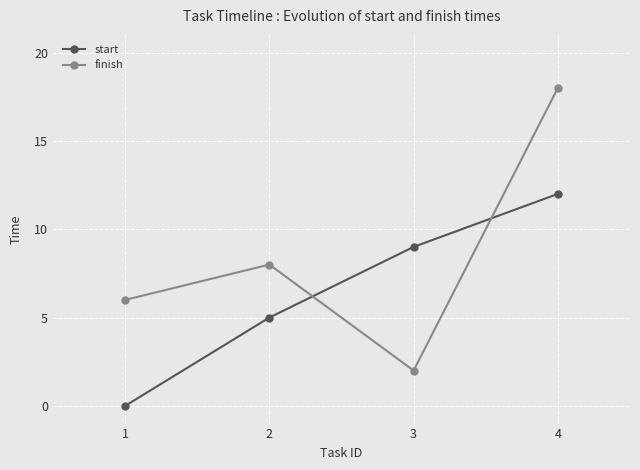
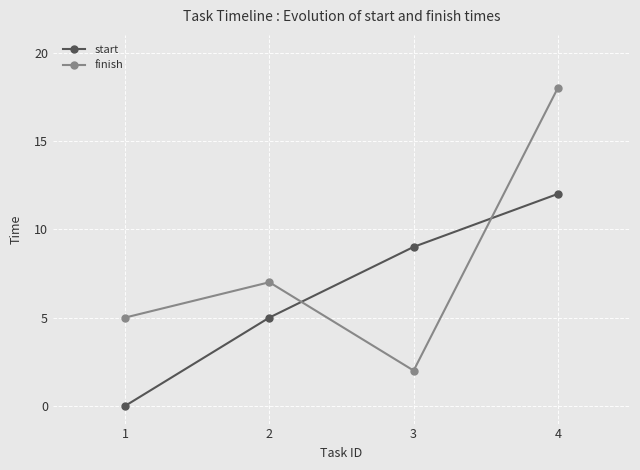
finish, 1: 6 -> 5
finish, 2: 8 -> 7
